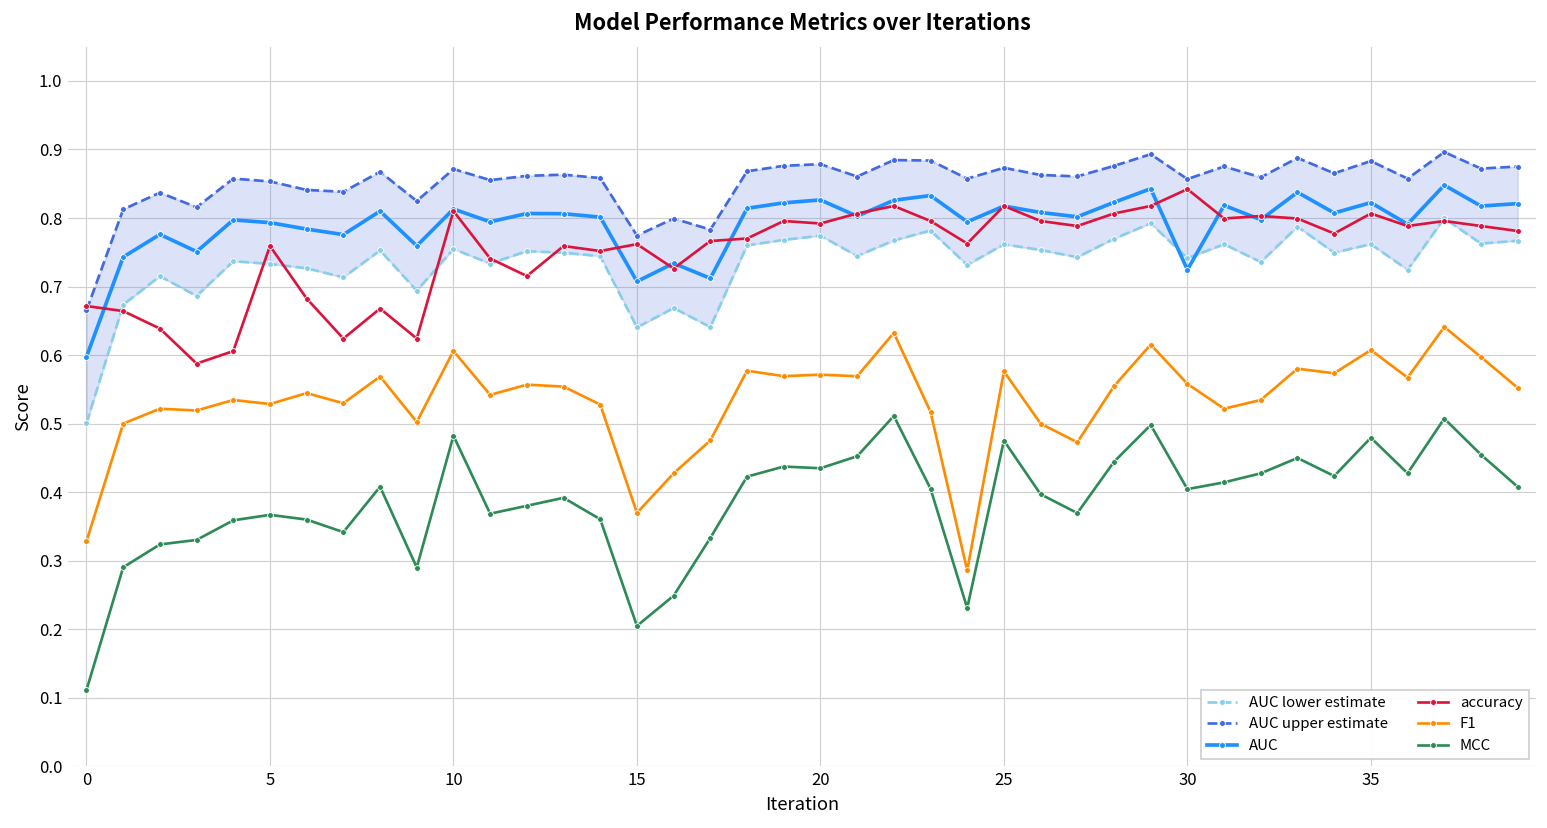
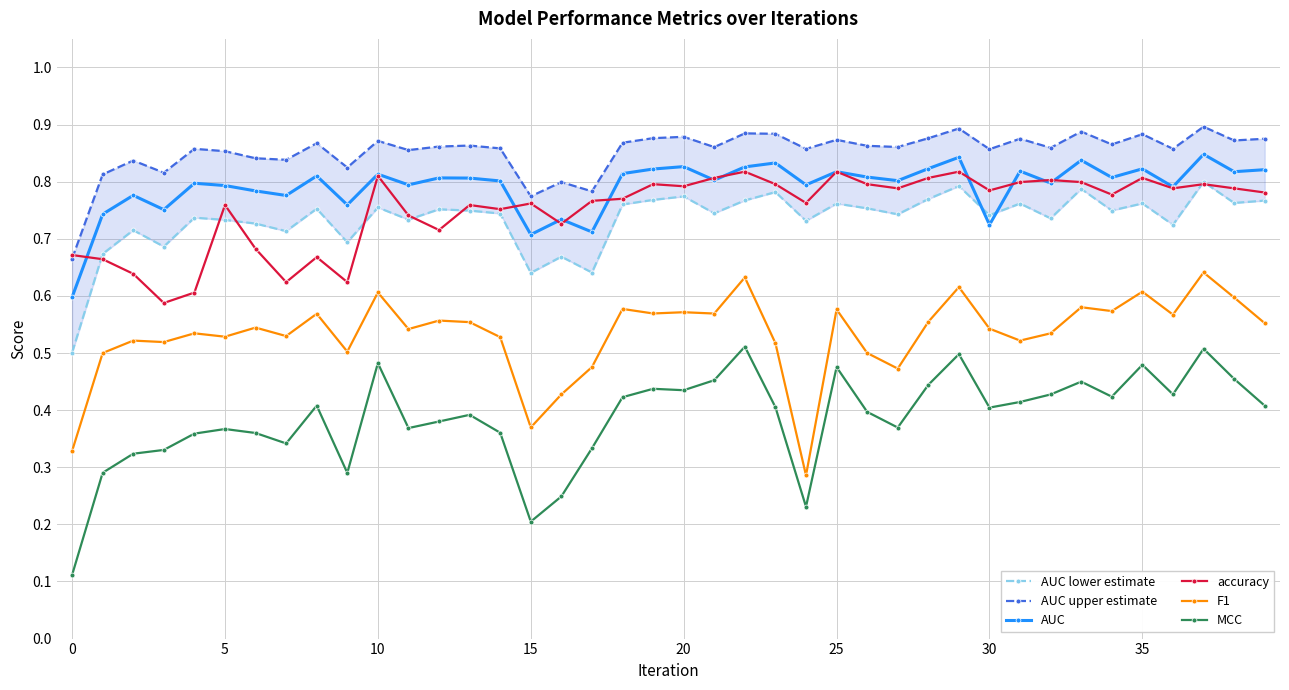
accuracy, 30: 0.84 -> 0.78
F1, 30: 0.56 -> 0.54
